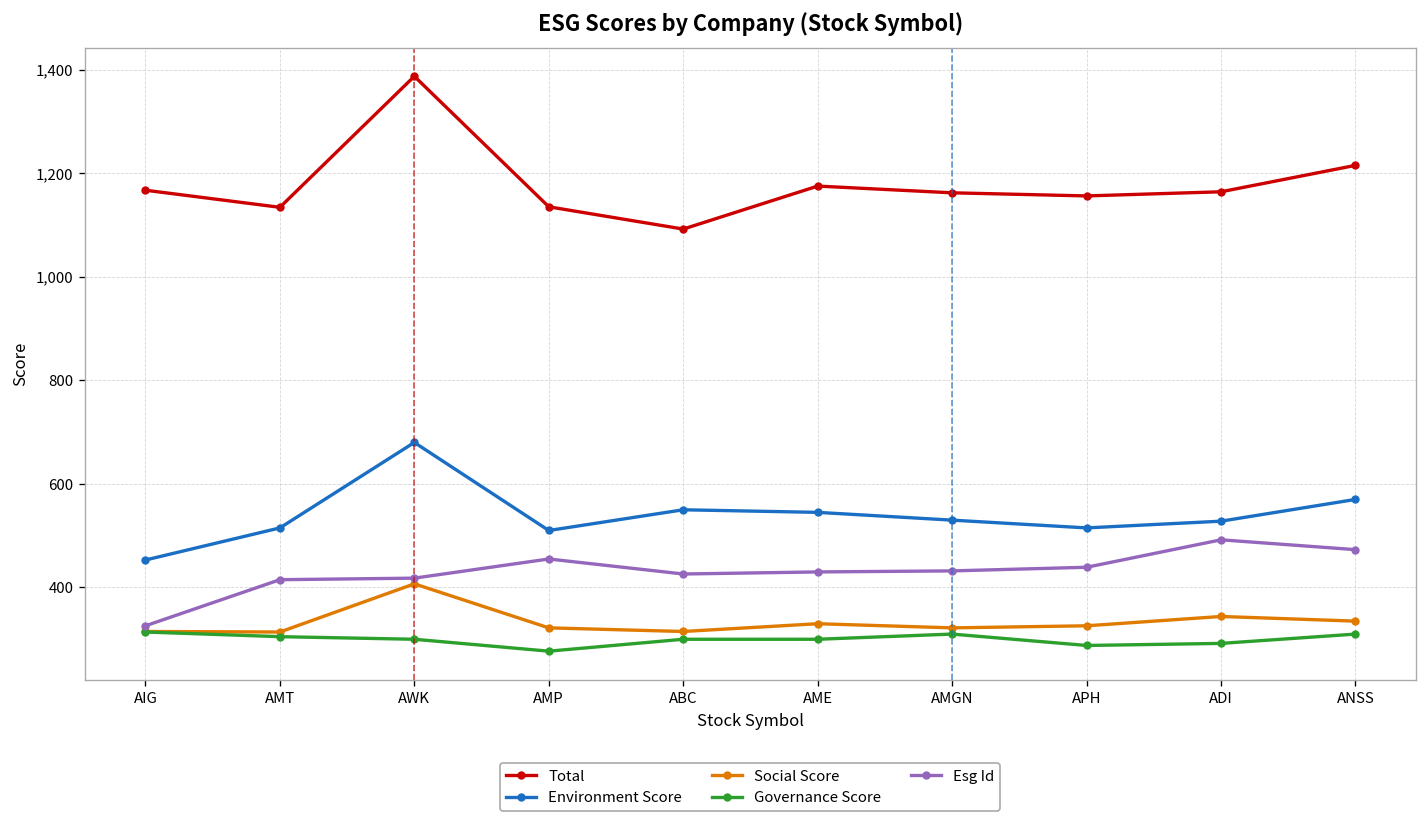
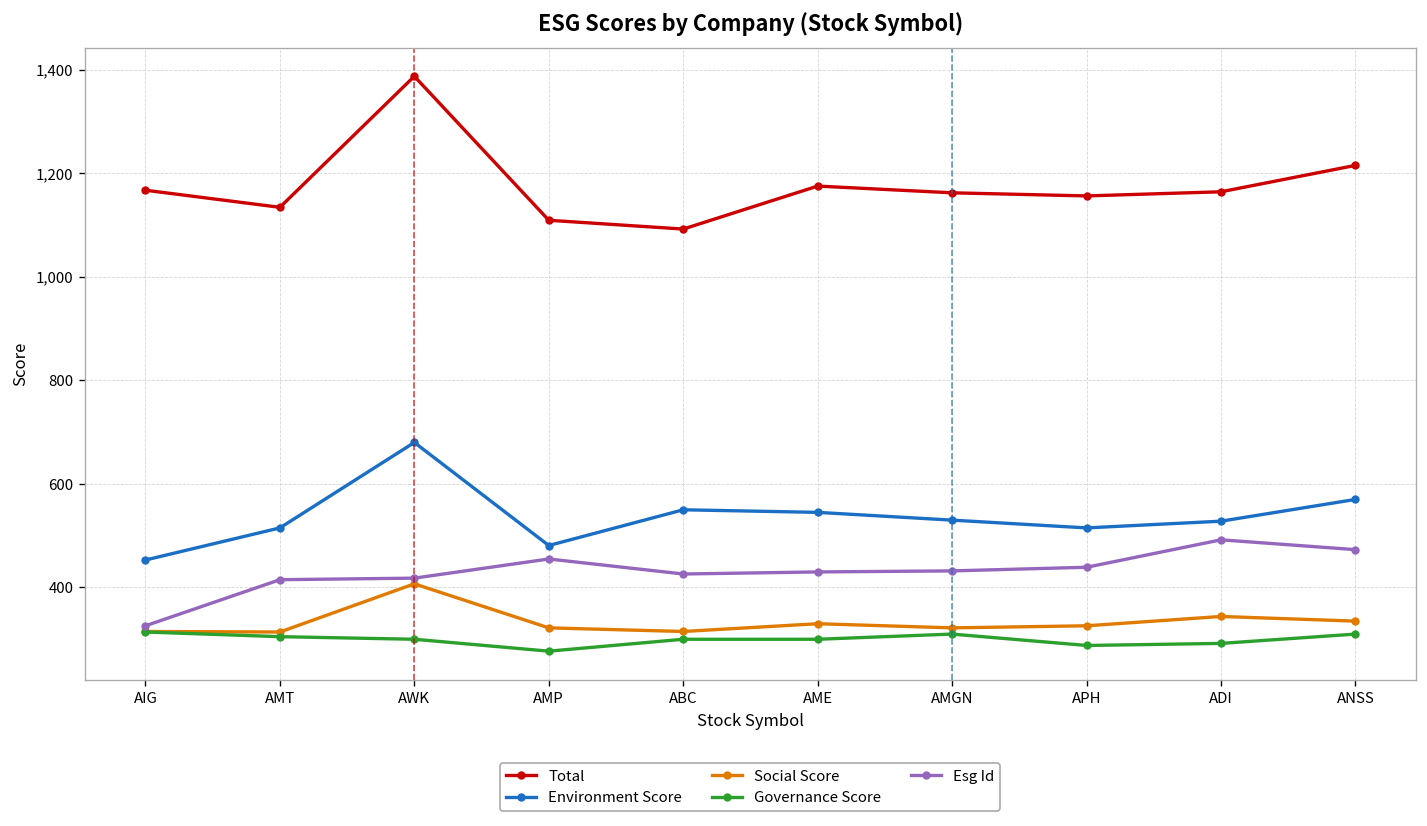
Total, AMP: 1,140 -> 1,110
Environment Score, AMP: 510 -> 480
